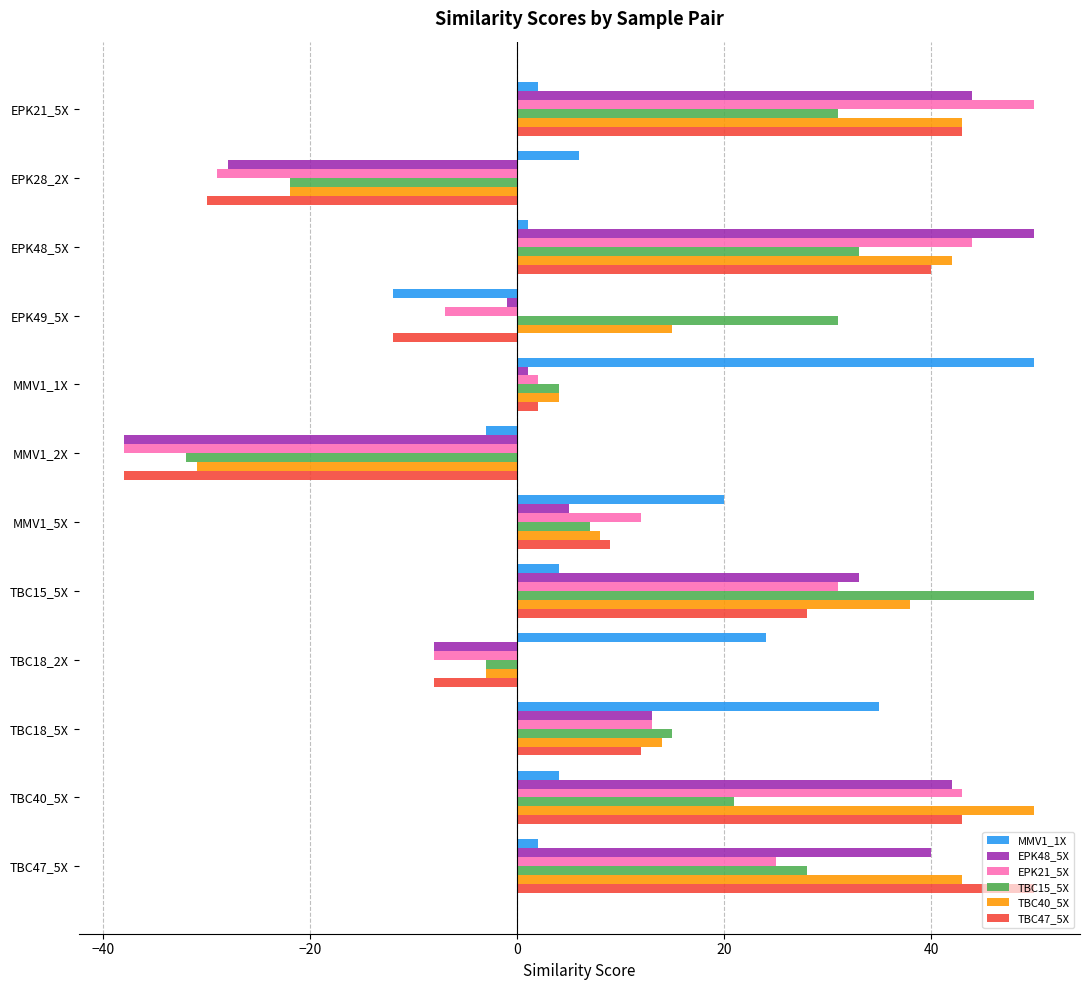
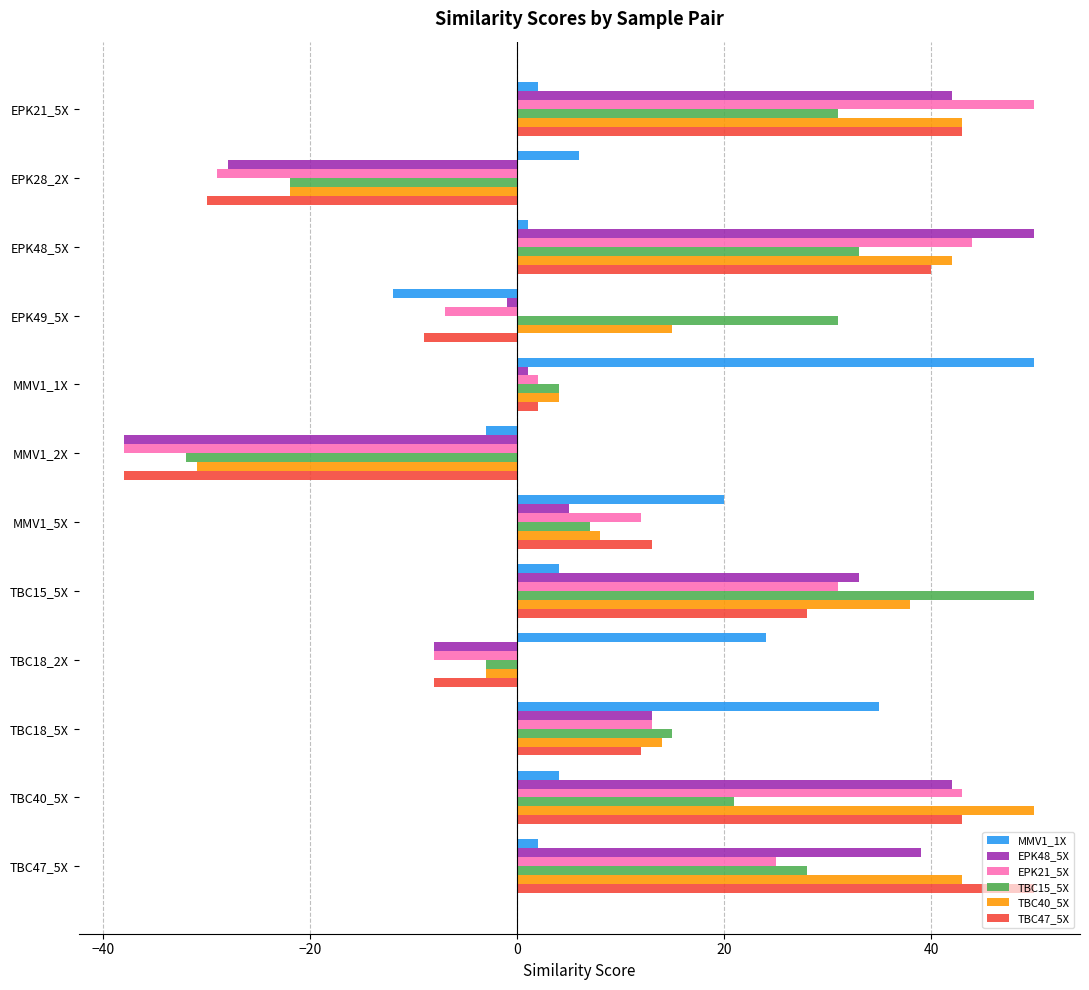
EPK48_5X, EPK21_5X: 44.0 -> 42.0
TBC47_5X, EPK49_5X: -12.0 -> -9.0
TBC47_5X, MMV1_5X: 9.0 -> 13.0
EPK48_5X, TBC47_5X: 40.0 -> 39.0
